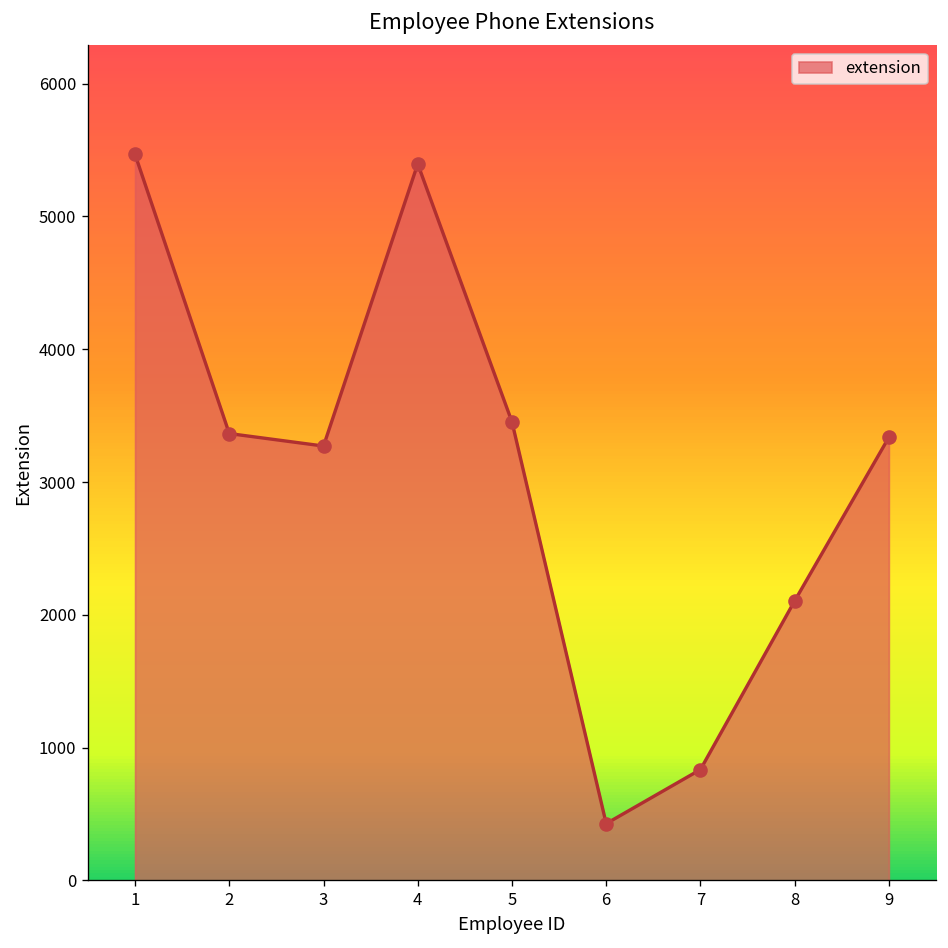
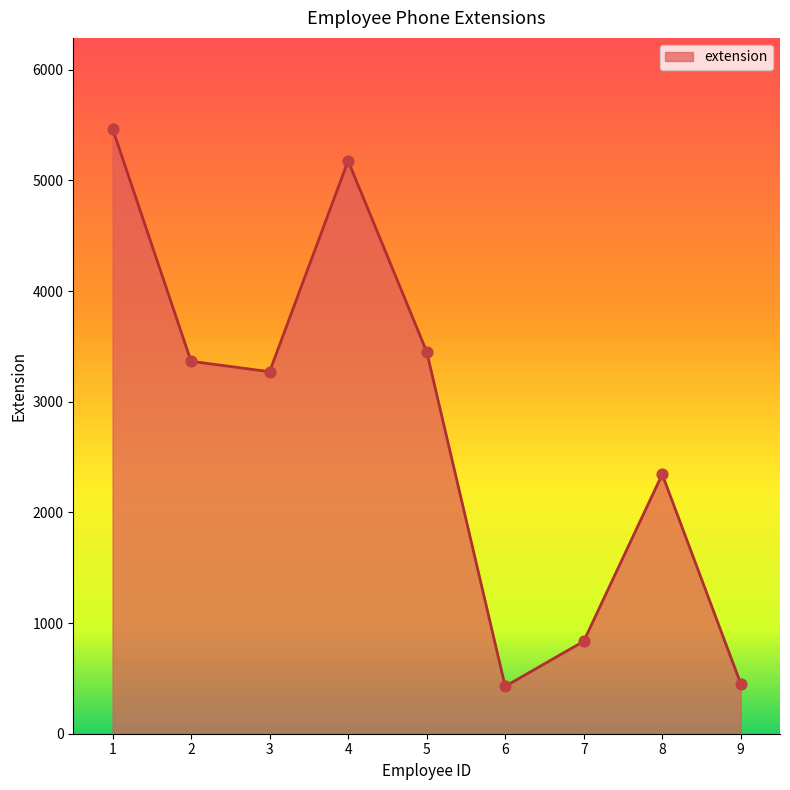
4: 5400 -> 5180
8: 2110 -> 2340
9: 3340 -> 450
